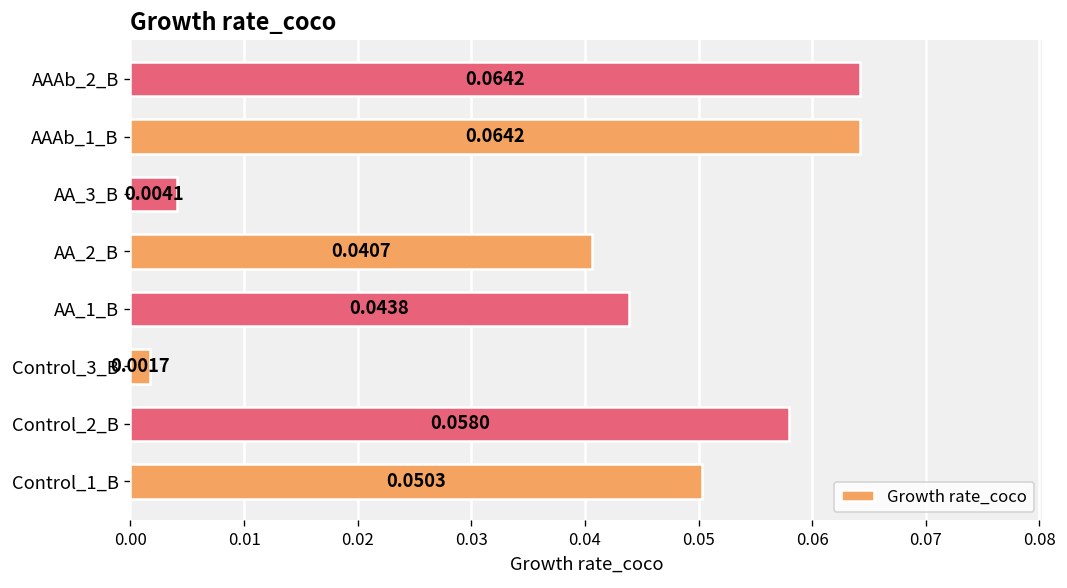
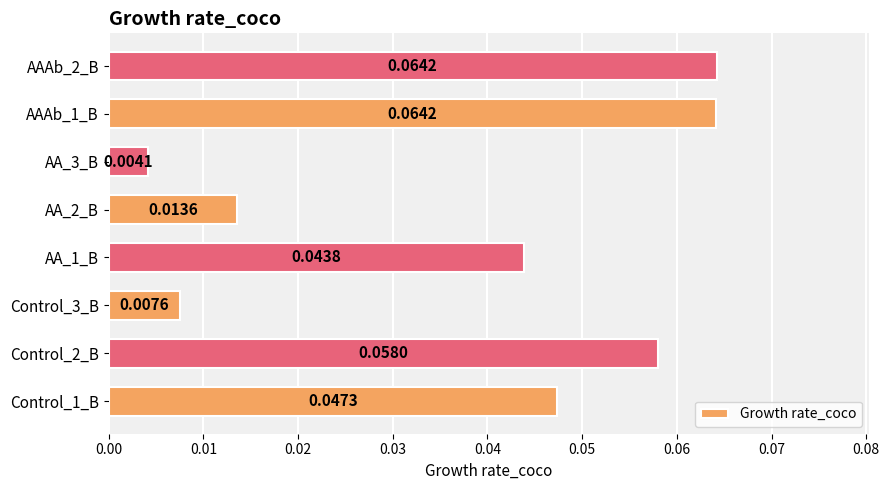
AA_2_B: 0.0407 -> 0.0136
Control_3_B: 0.0017 -> 0.0076
Control_1_B: 0.0503 -> 0.0473
